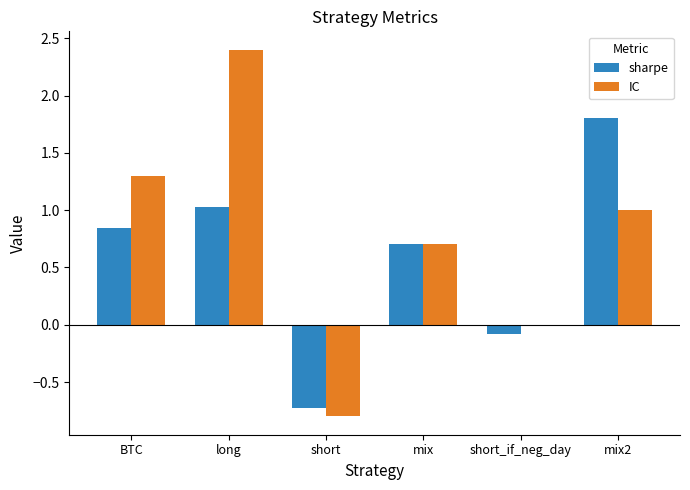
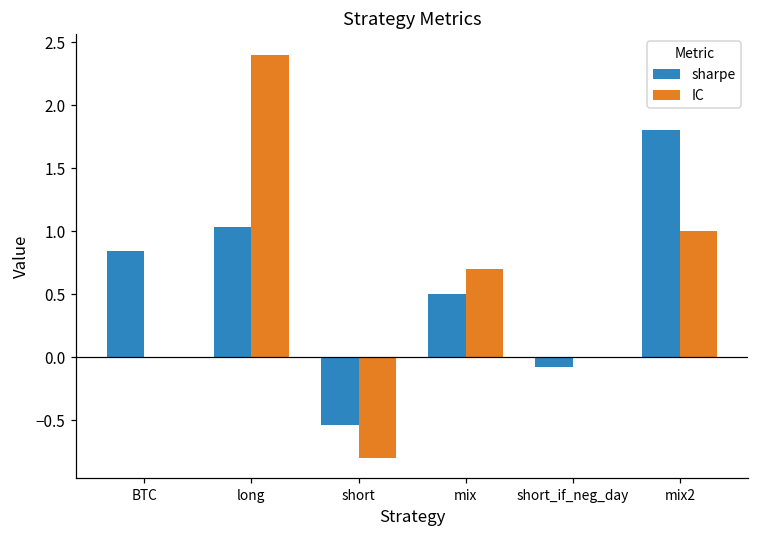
IC, BTC: 1.3 -> 0.0
sharpe, short: -0.73 -> -0.54
sharpe, mix: 0.7 -> 0.5
